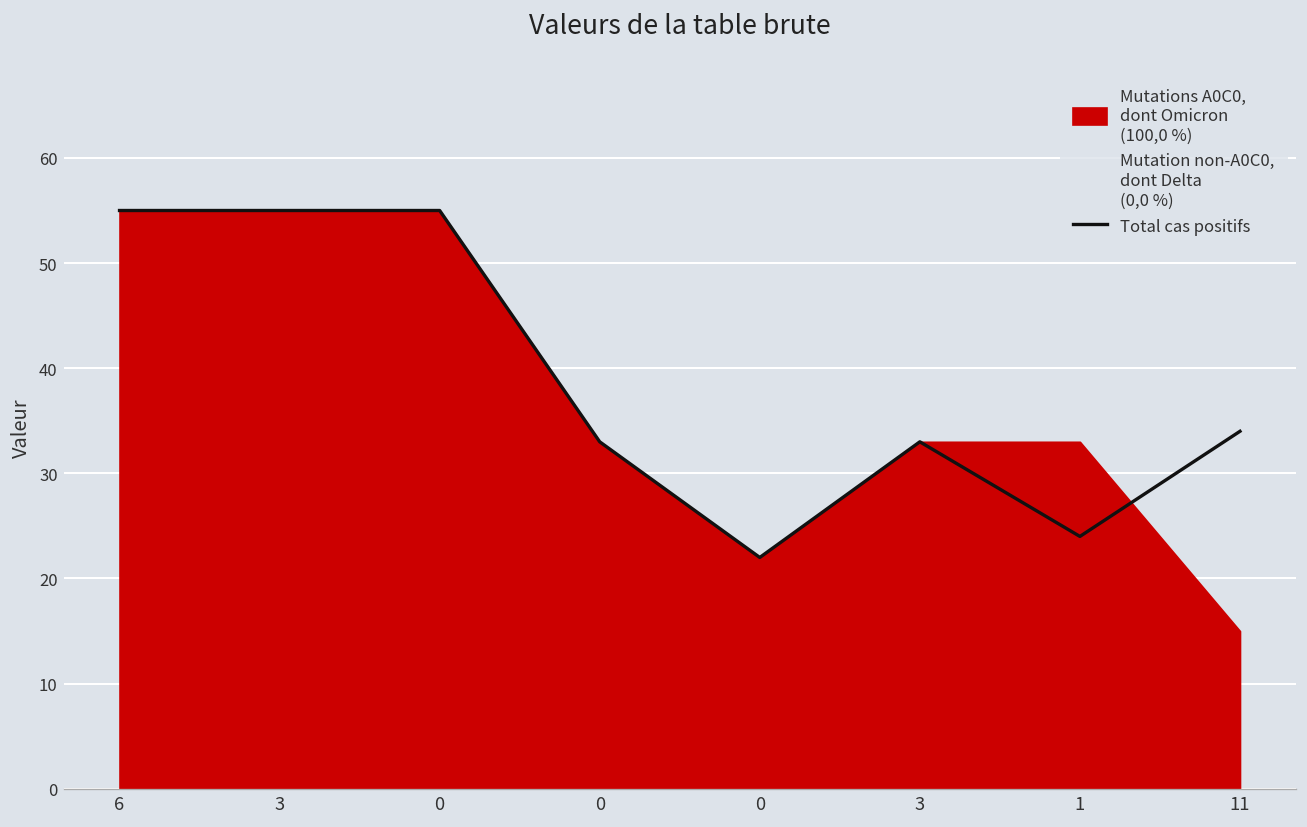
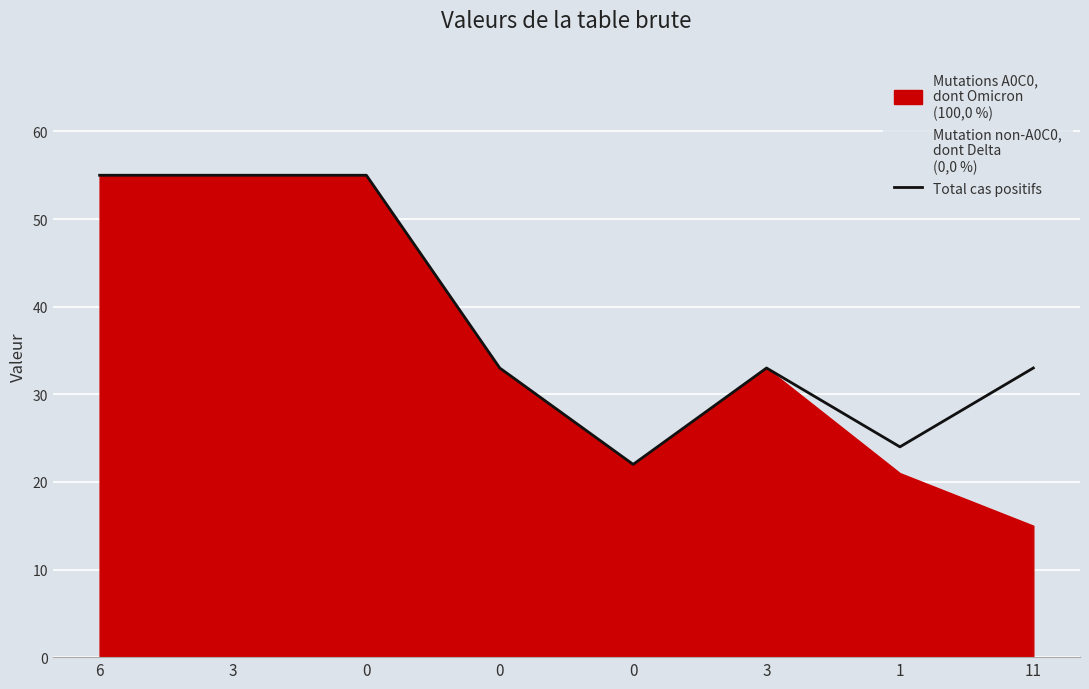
Mutations A0C0, dont Omicron (100,0 %), 1: 33 -> 21
Total cas positifs, 11: 34 -> 33
